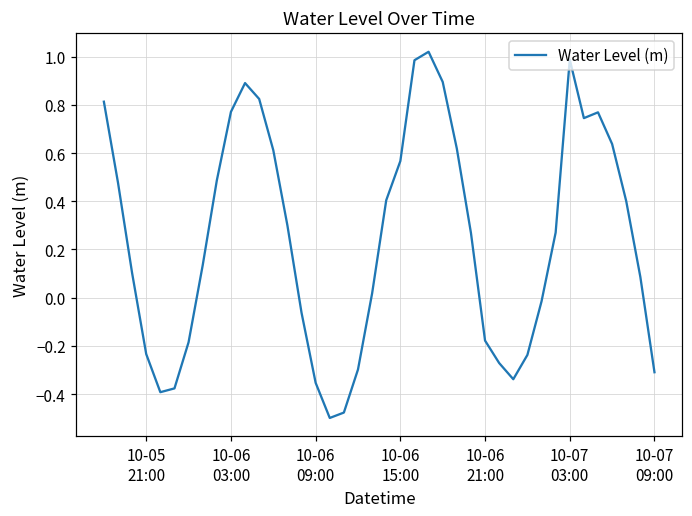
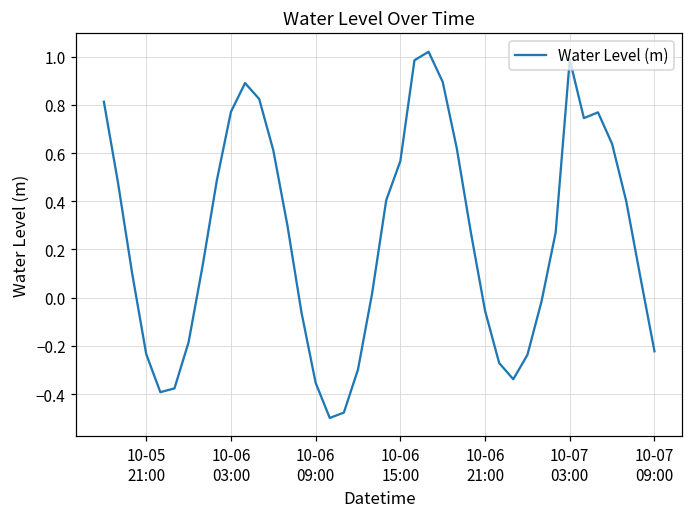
10-06 21:00: -0.18 -> -0.05
10-07 09:00: -0.31 -> -0.22
